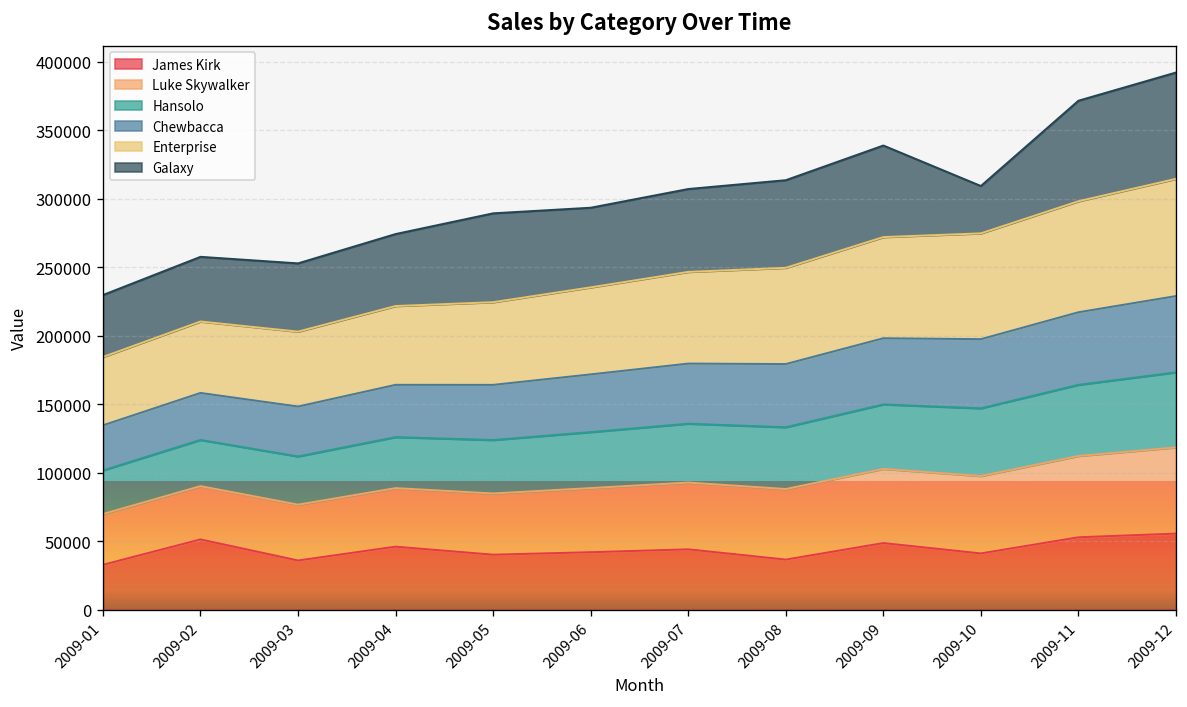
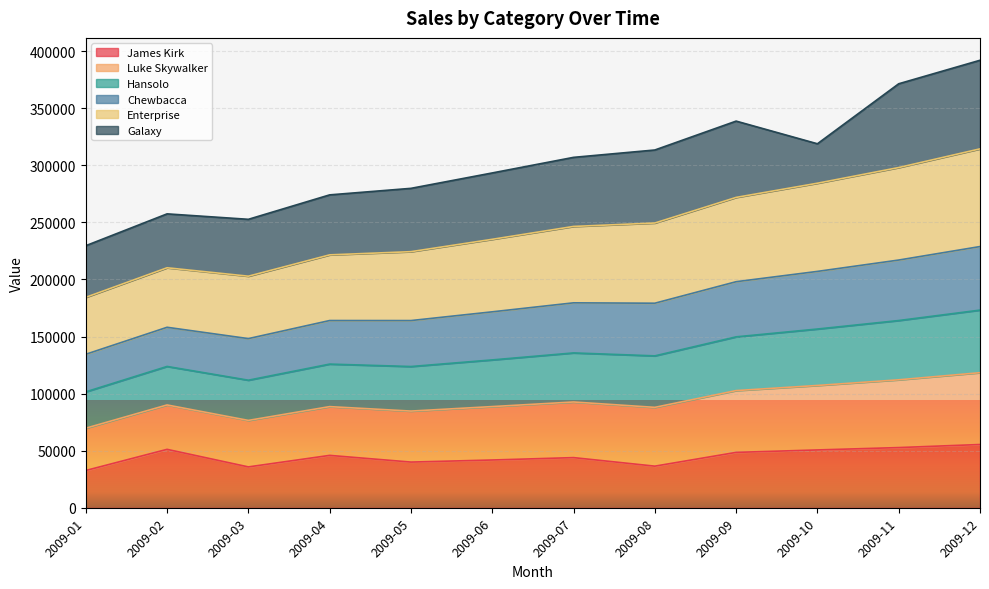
Galaxy, 2009-05: 65000 -> 55000
James Kirk, 2009-10: 41000 -> 51000
